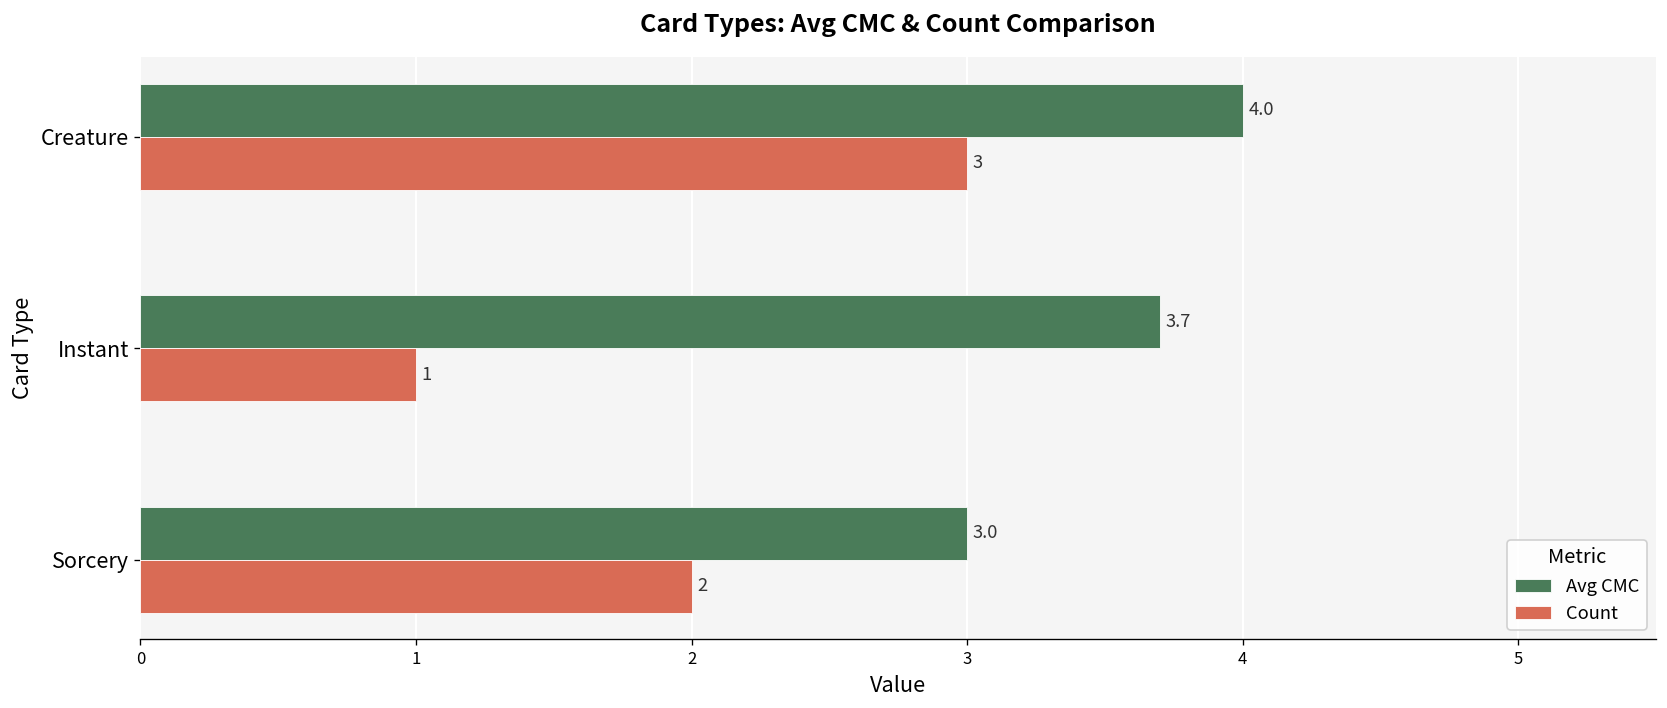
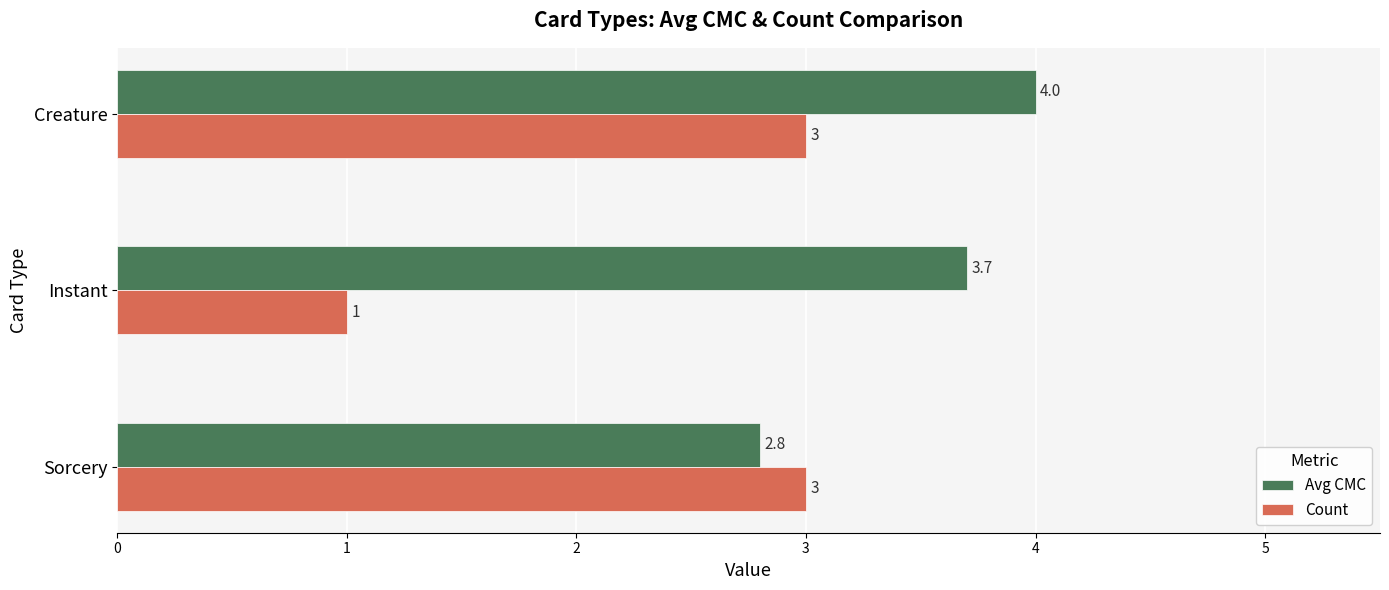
Avg CMC, Sorcery: 3.0 -> 2.8
Count, Sorcery: 2 -> 3
